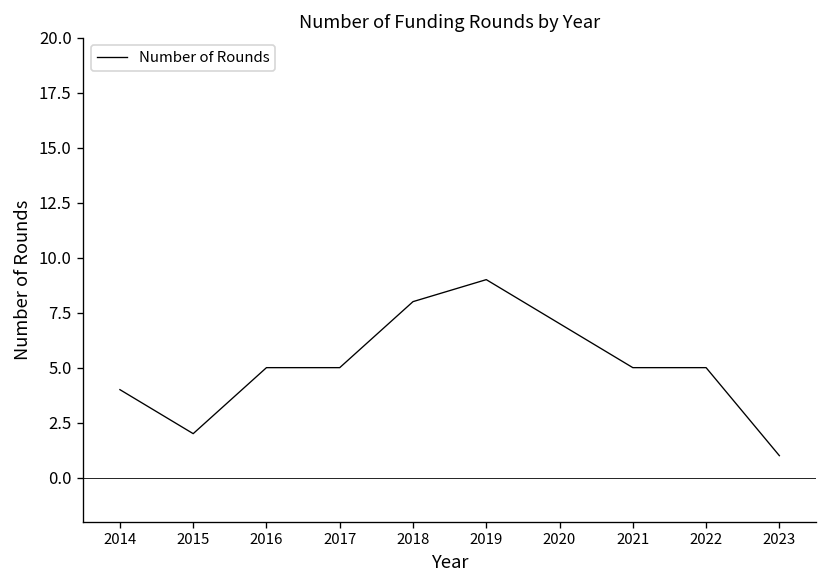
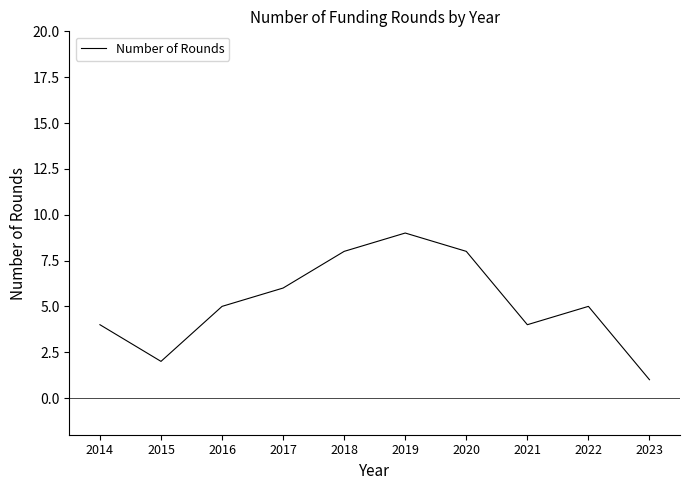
2017: 5 -> 6
2020: 7 -> 8
2021: 5 -> 4
